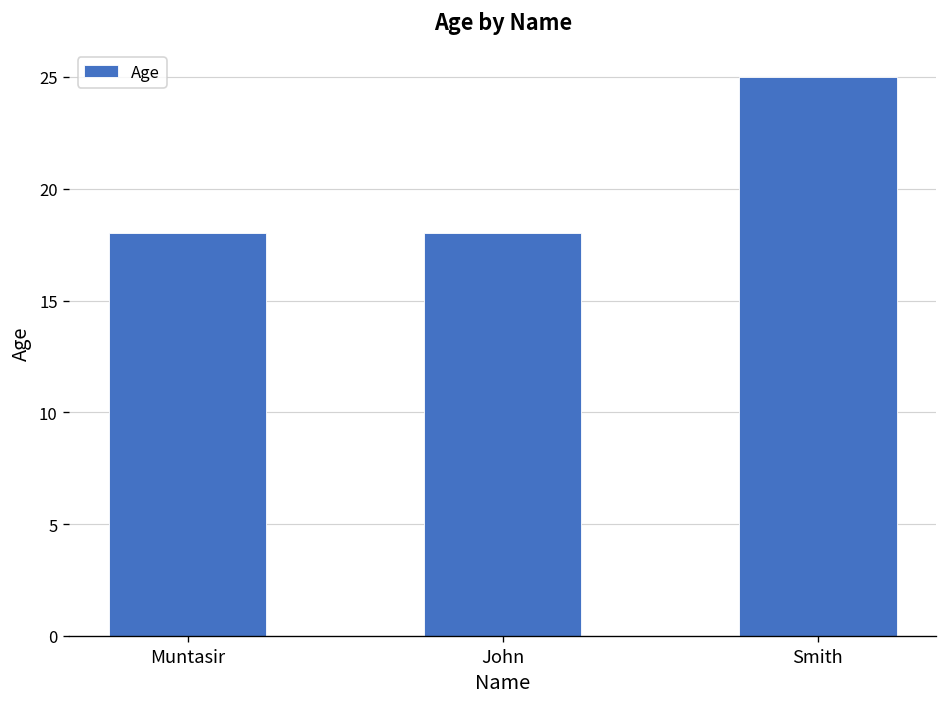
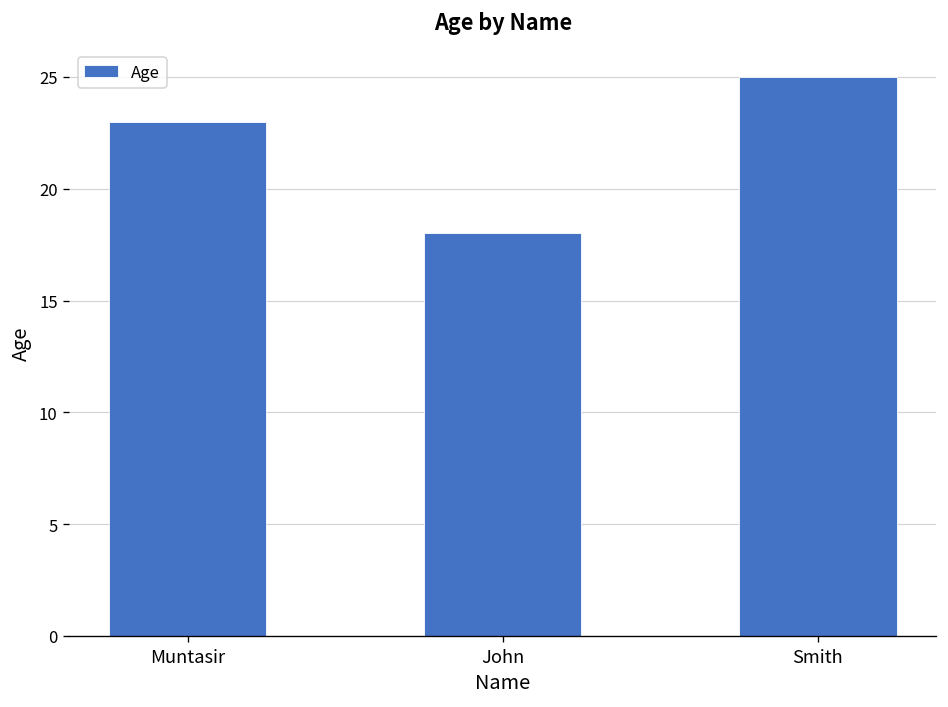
Muntasir: 18 -> 23
